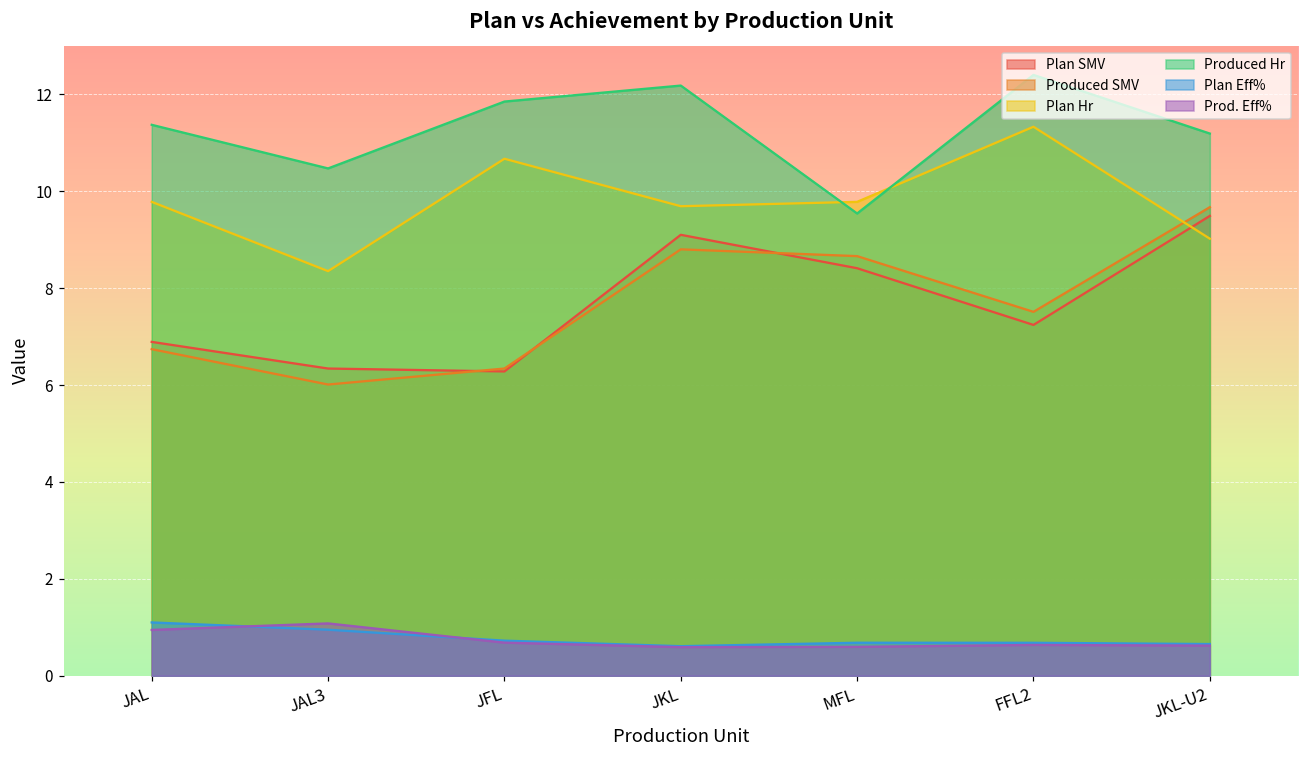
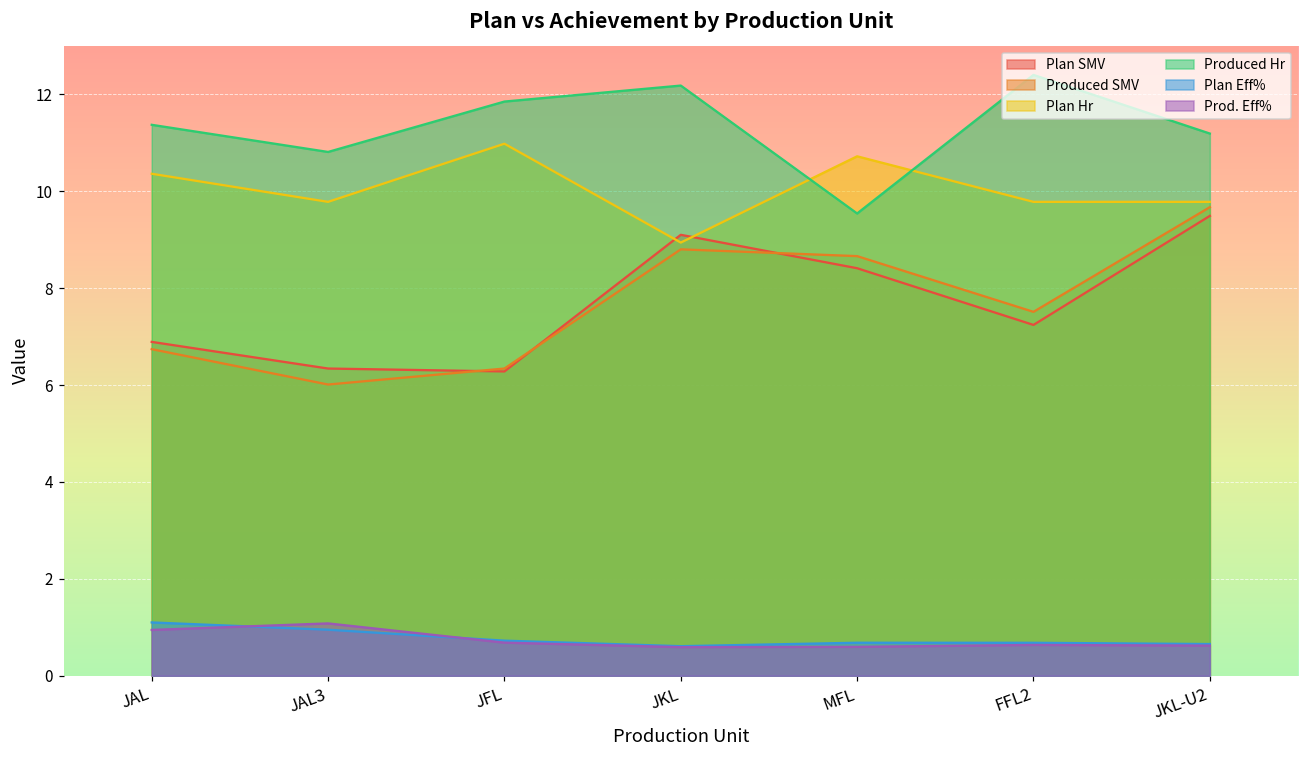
Plan Hr, JAL: 9.8 -> 10.4
Plan Hr, JAL3: 8.4 -> 9.8
Produced Hr, JAL3: 10.5 -> 10.8
Plan Hr, JFL: 10.7 -> 11.0
Plan Hr, JKL: 9.7 -> 8.9
Plan Hr, MFL: 9.8 -> 10.7
Plan Hr, FFL2: 11.3 -> 9.8
Plan Hr, JKL-U2: 9.0 -> 9.8
